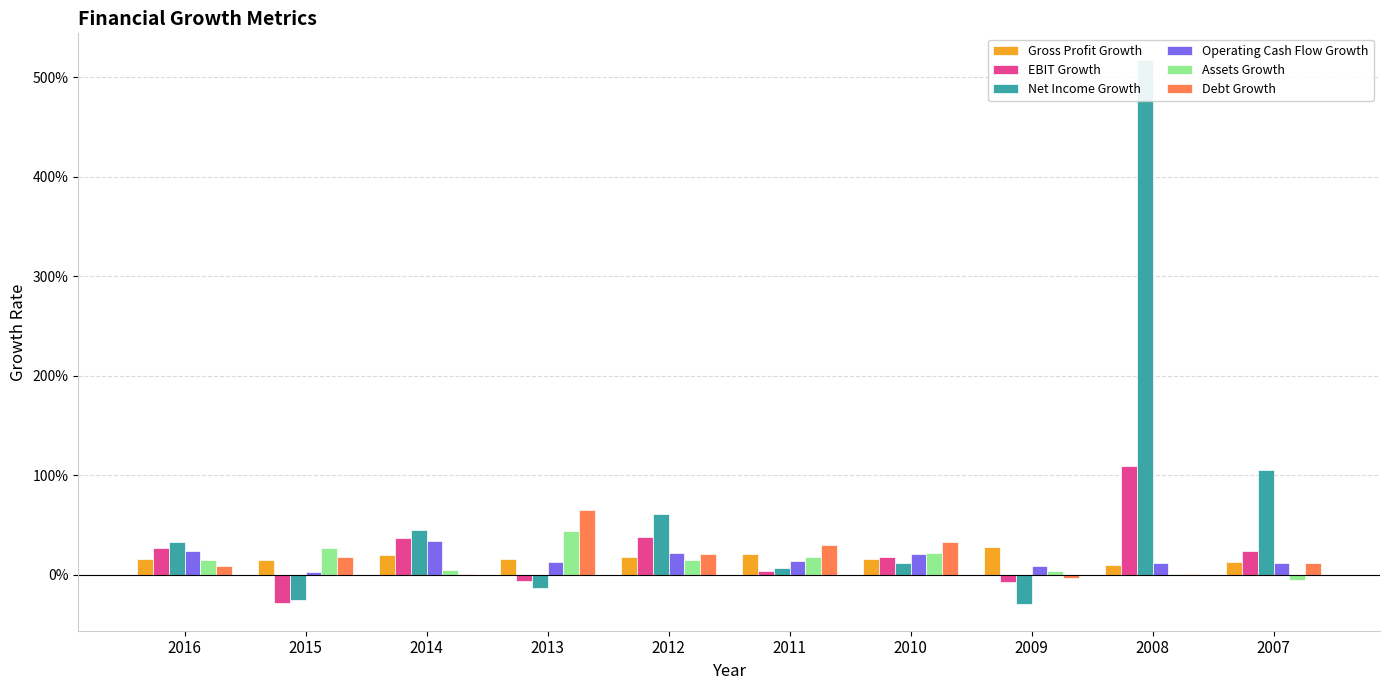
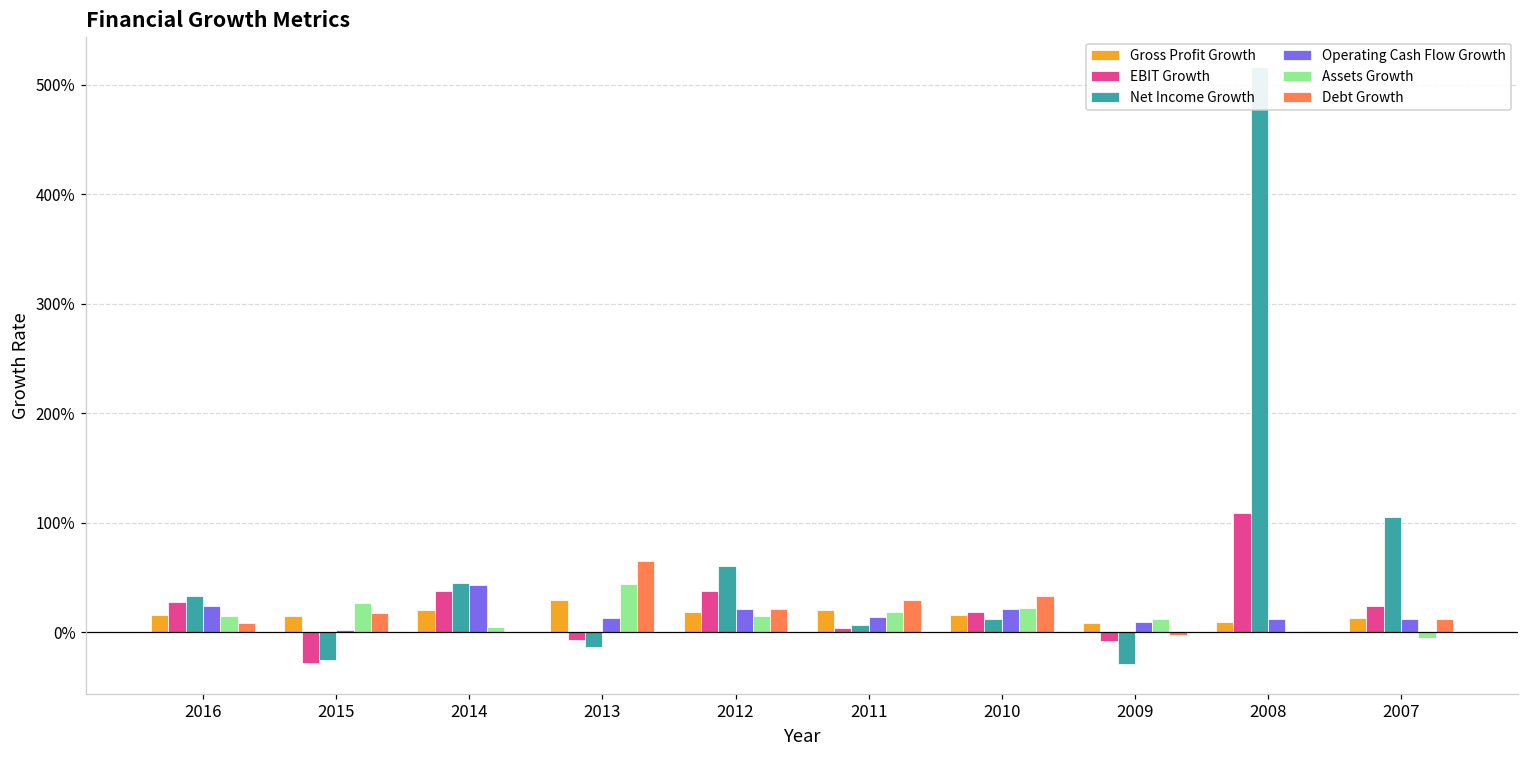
Operating Cash Flow Growth, 2014: 30% -> 40%
Gross Profit Growth, 2013: 20% -> 30%
Gross Profit Growth, 2009: 30% -> 10%
Assets Growth, 2009: 0% -> 10%
